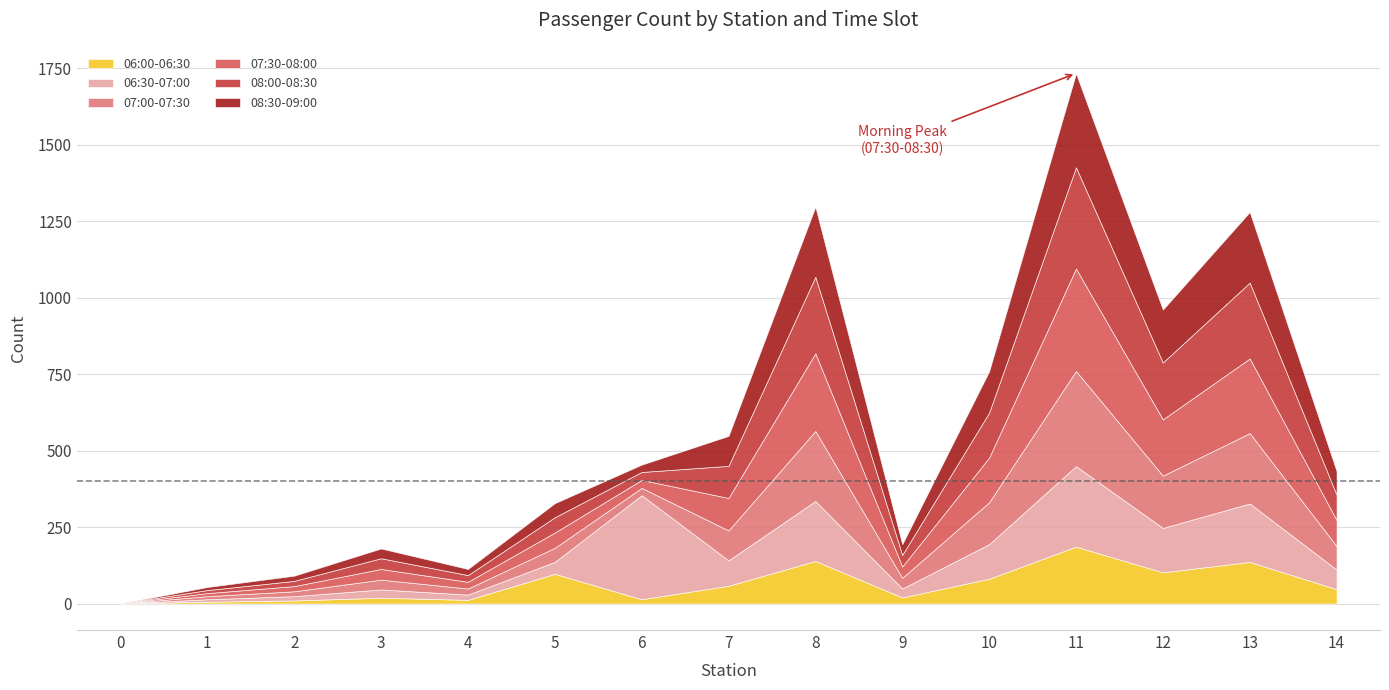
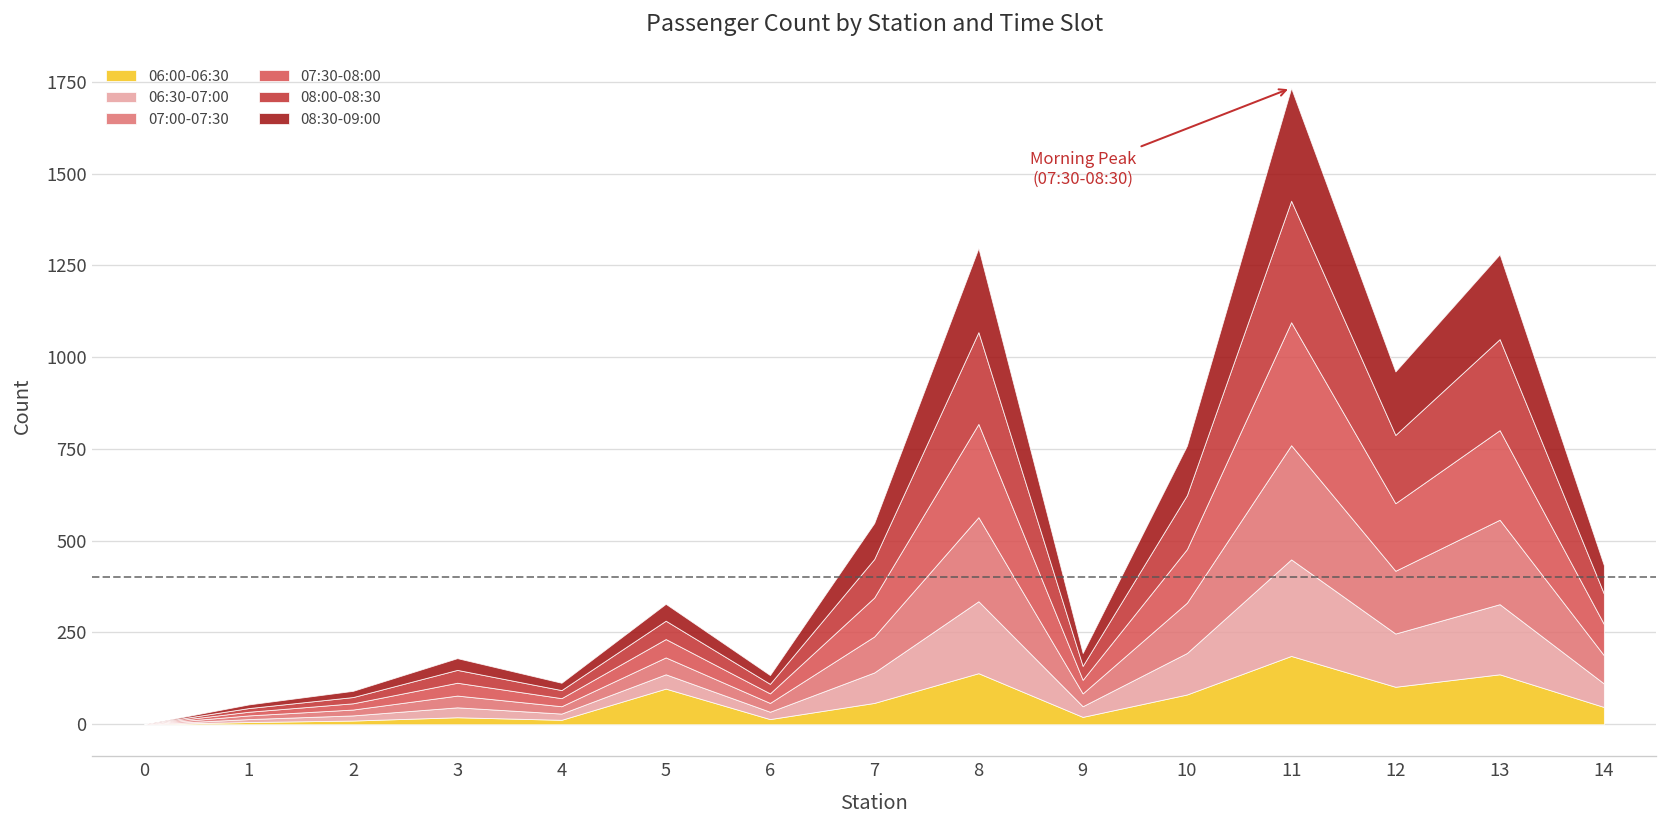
06:30-07:00, 6: 340 -> 20
